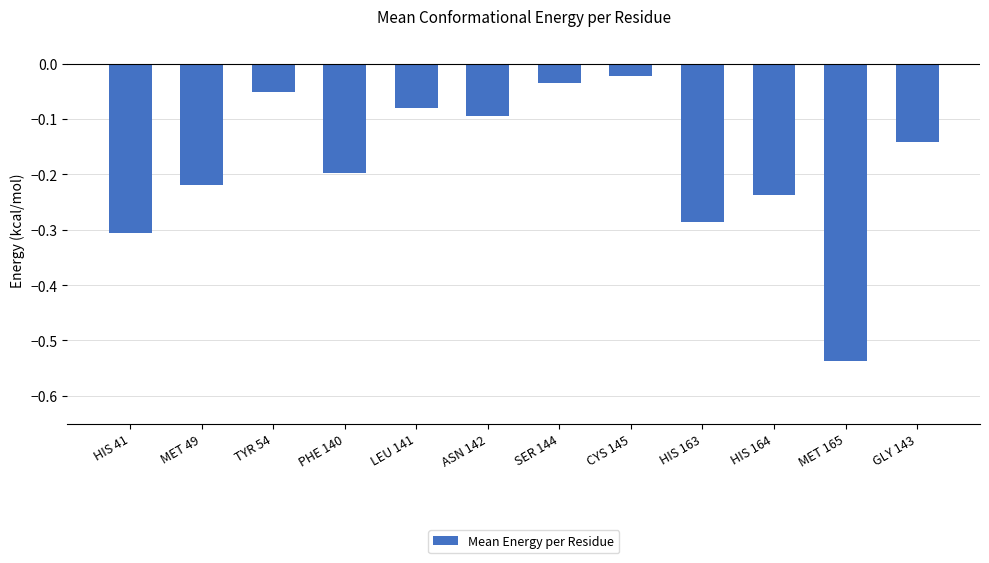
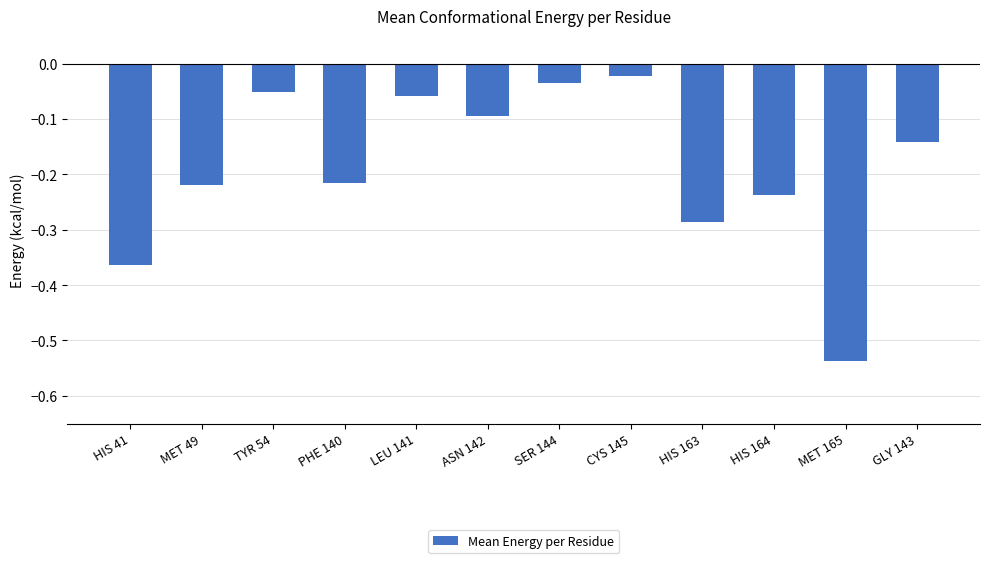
HIS 41: -0.31 -> -0.36
PHE 140: -0.20 -> -0.22
LEU 141: -0.08 -> -0.06
